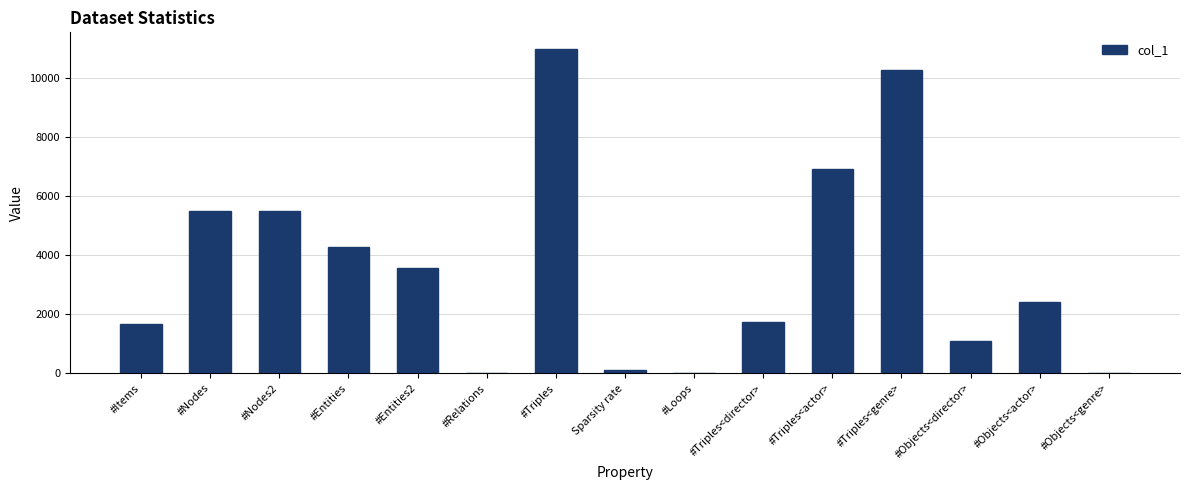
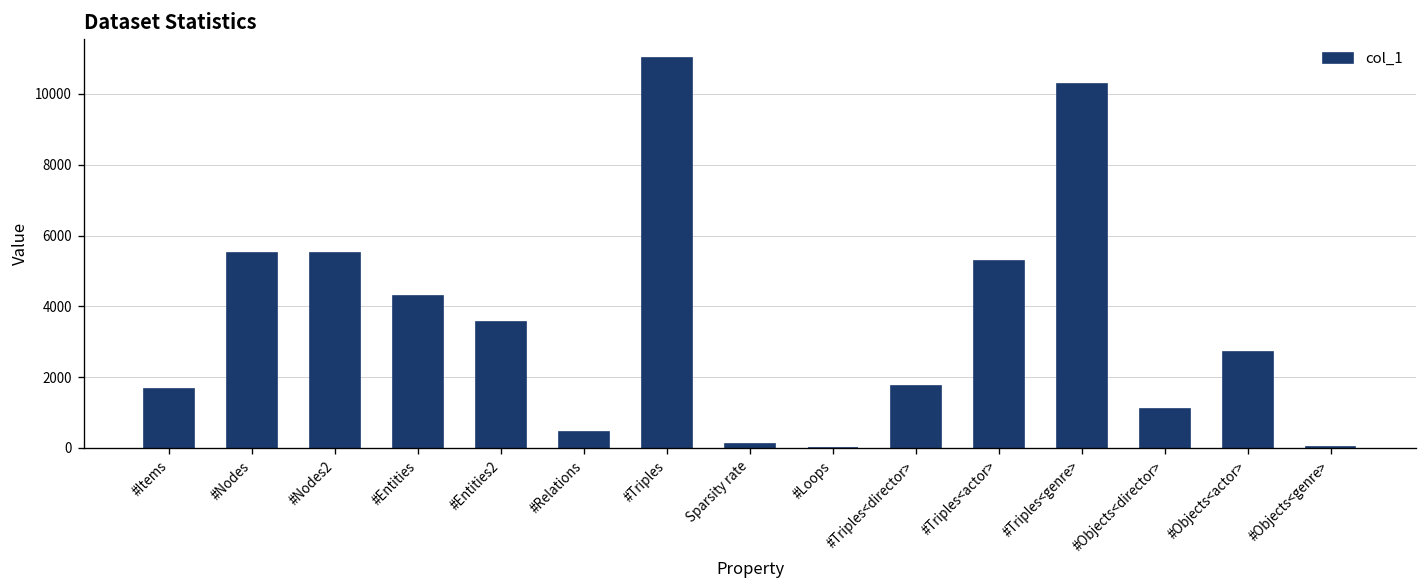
#Relations: 0 -> 500
#Triples<actor>: 6900 -> 5300
#Objects<actor>: 2400 -> 2700
